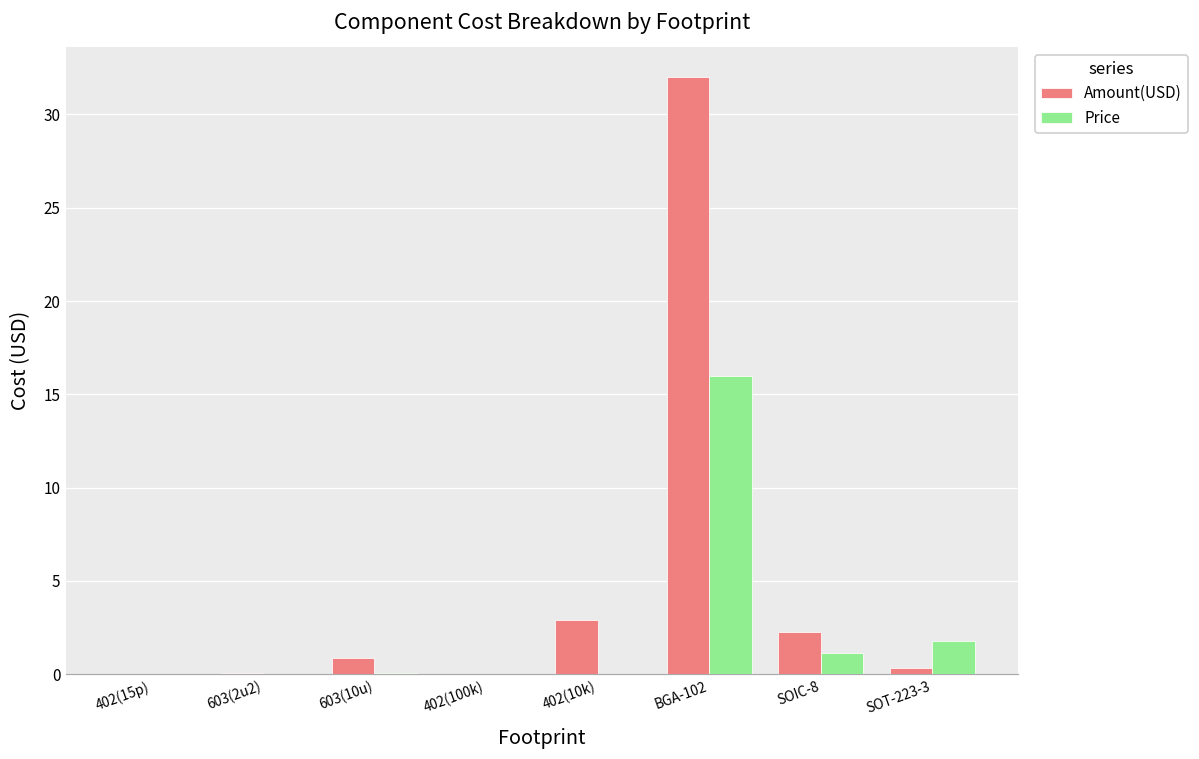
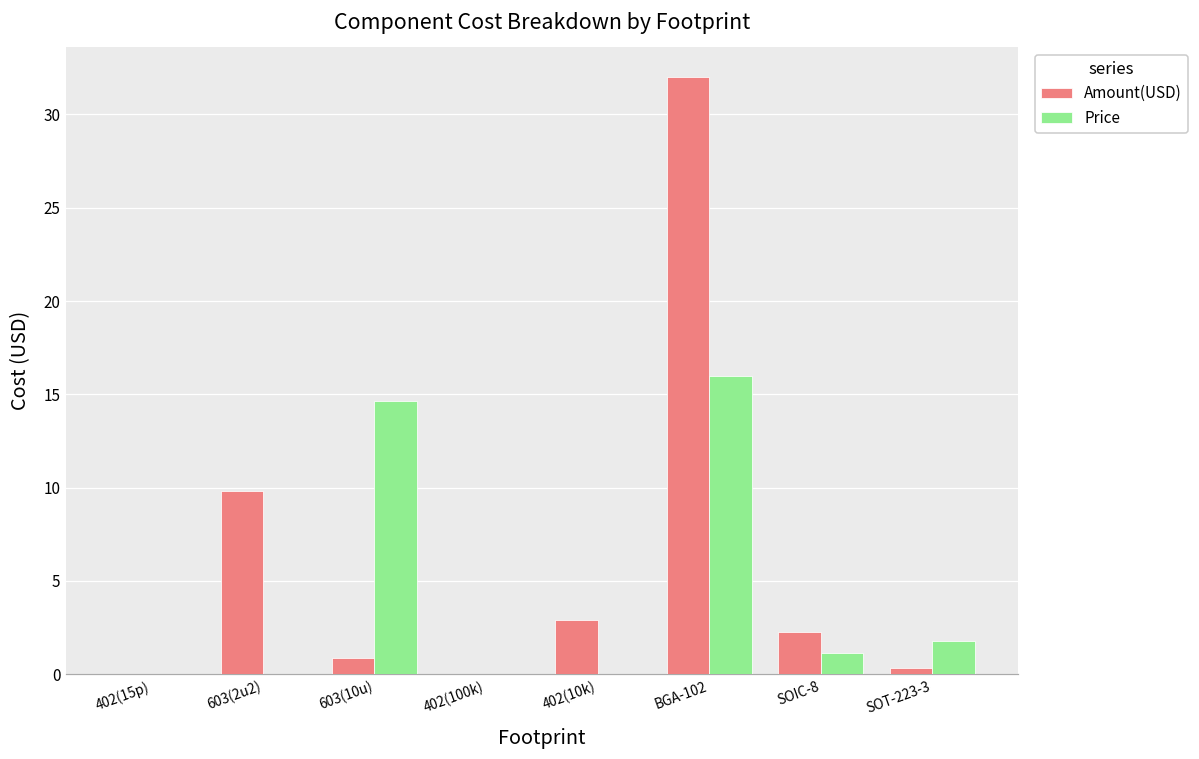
Amount(USD), 603(2u2): 0.1 -> 9.8
Price, 603(10u): 0.1 -> 14.7
